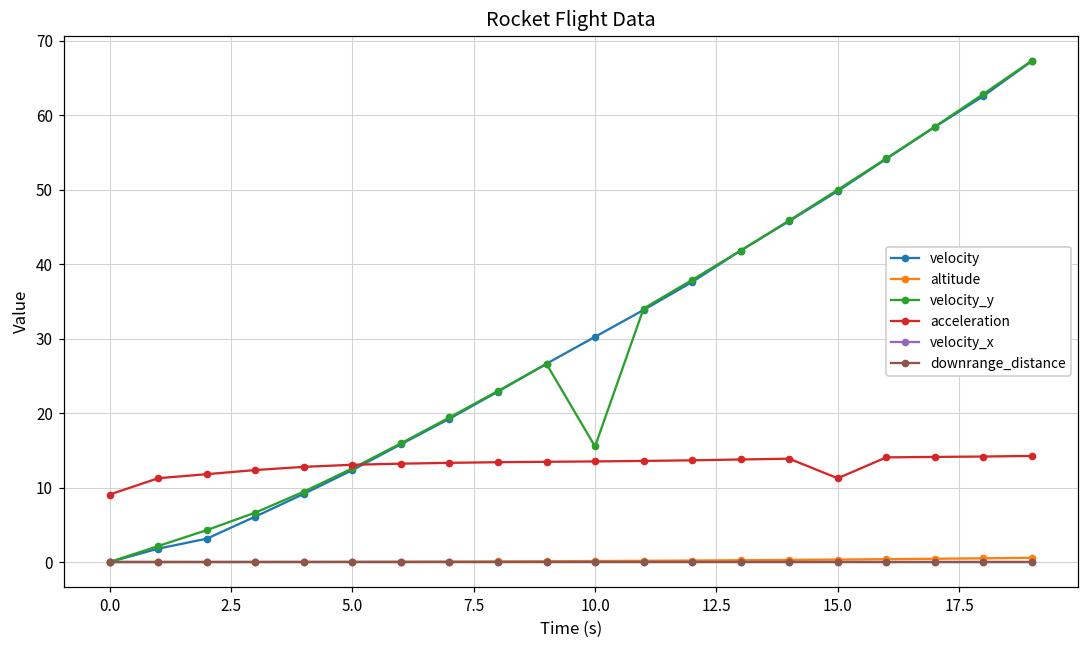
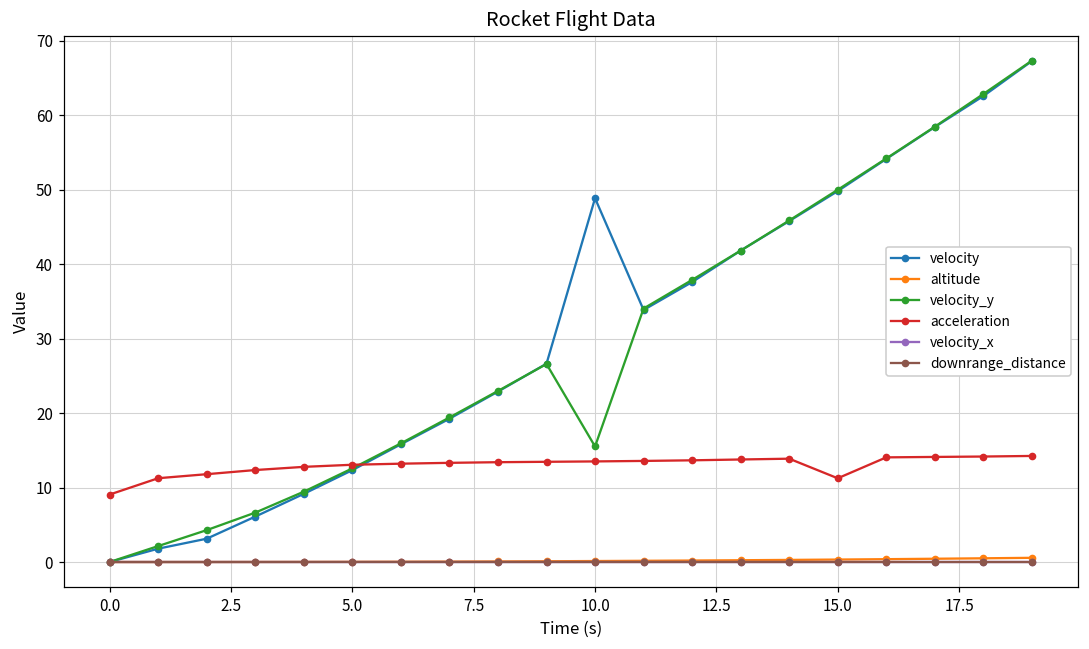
velocity, 10.0: 30 -> 49
